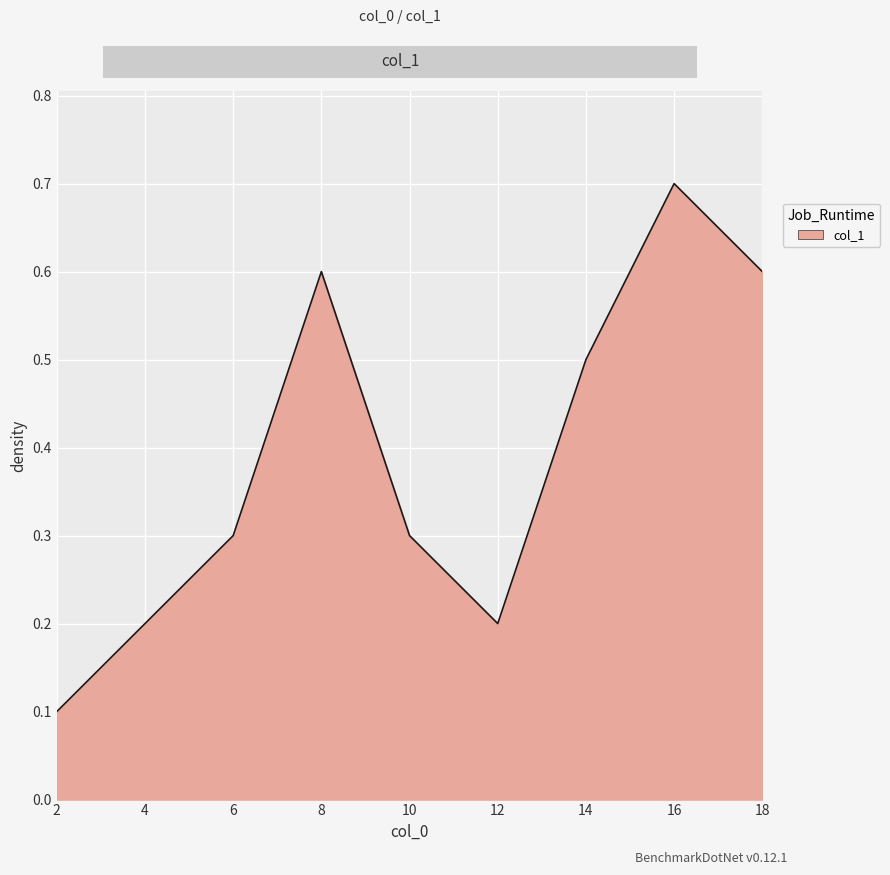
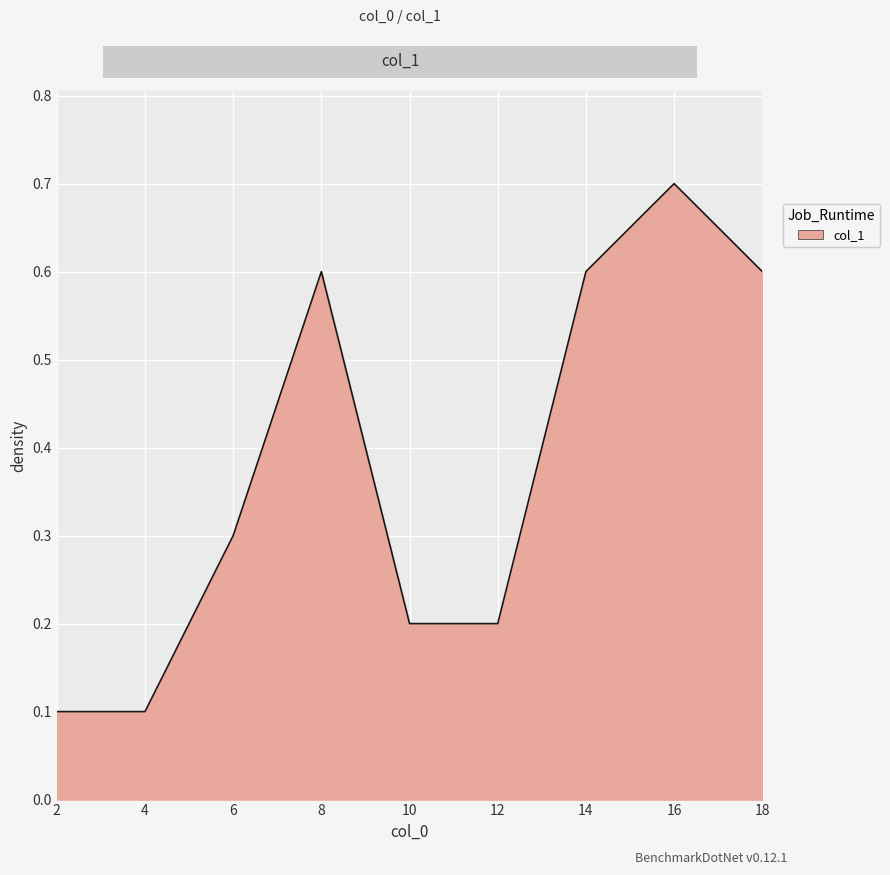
4: 0.2 -> 0.1
10: 0.3 -> 0.2
14: 0.5 -> 0.6
